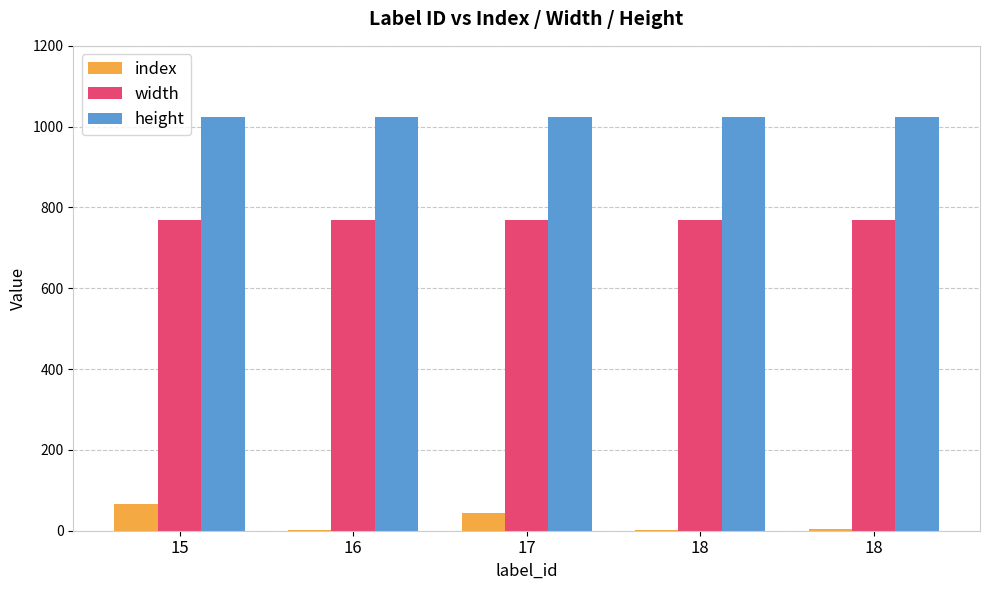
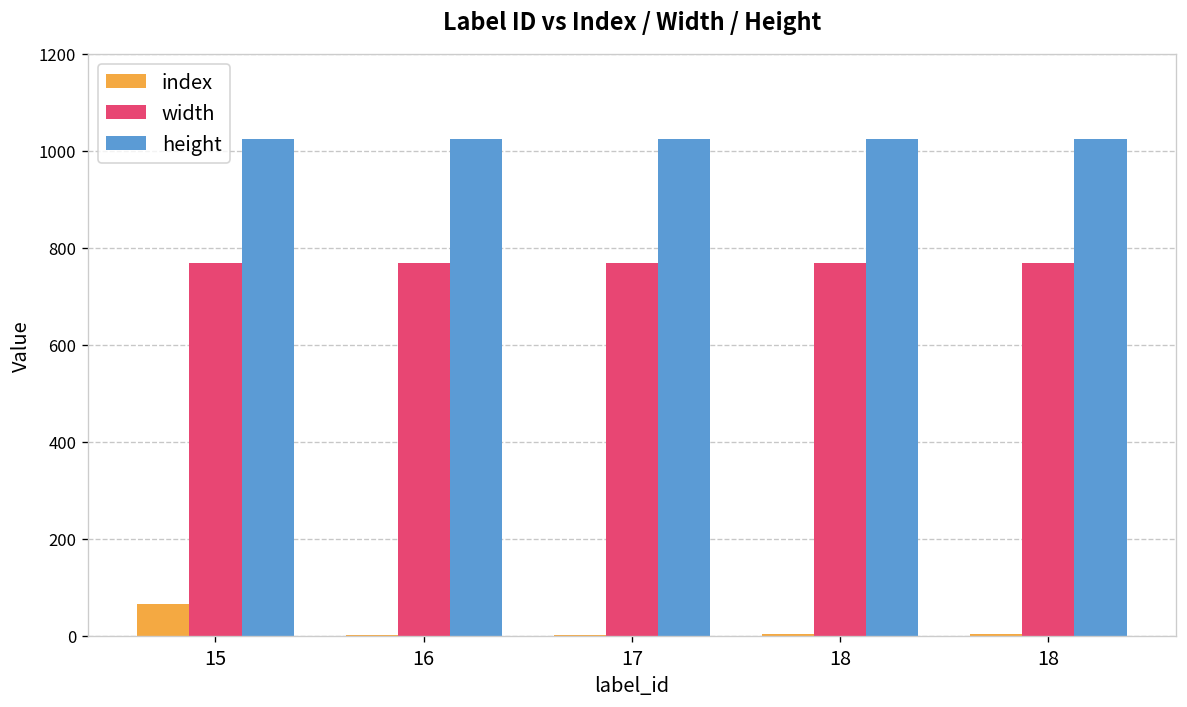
index, 17: 50 -> 0
